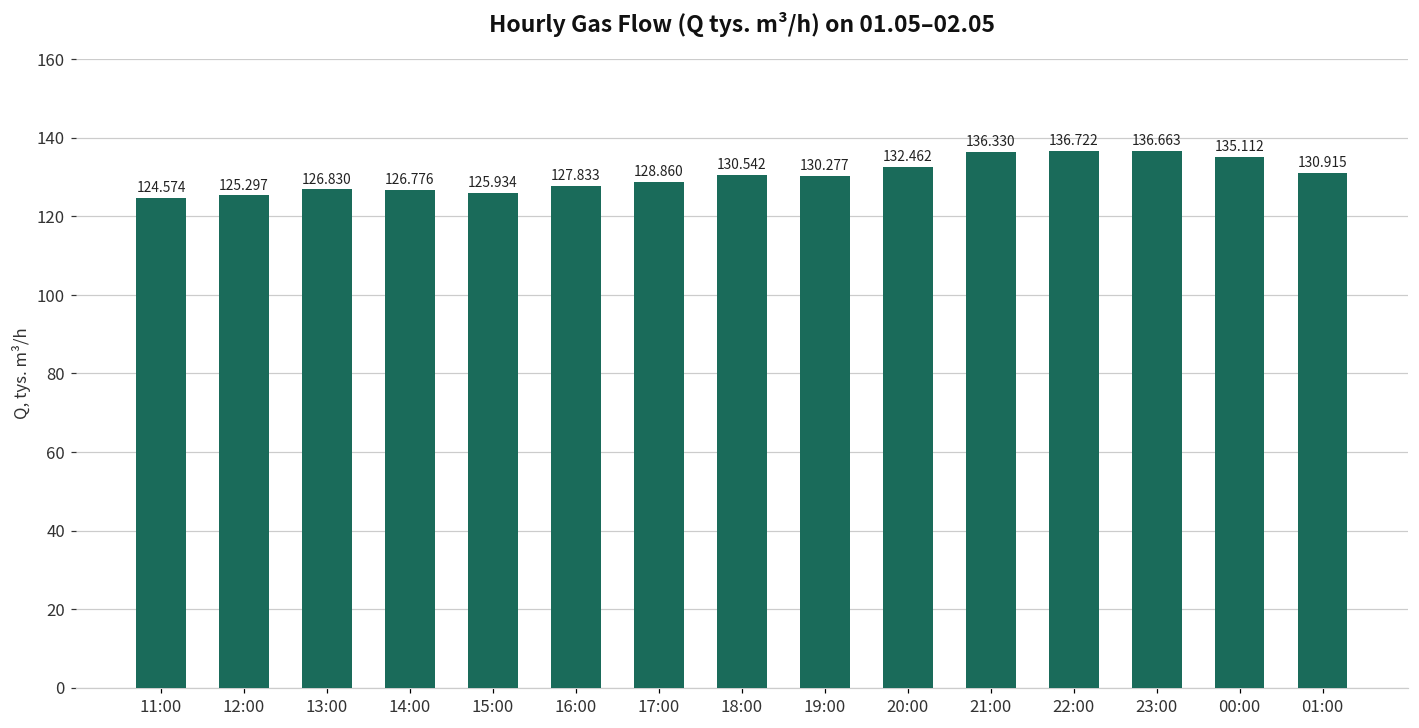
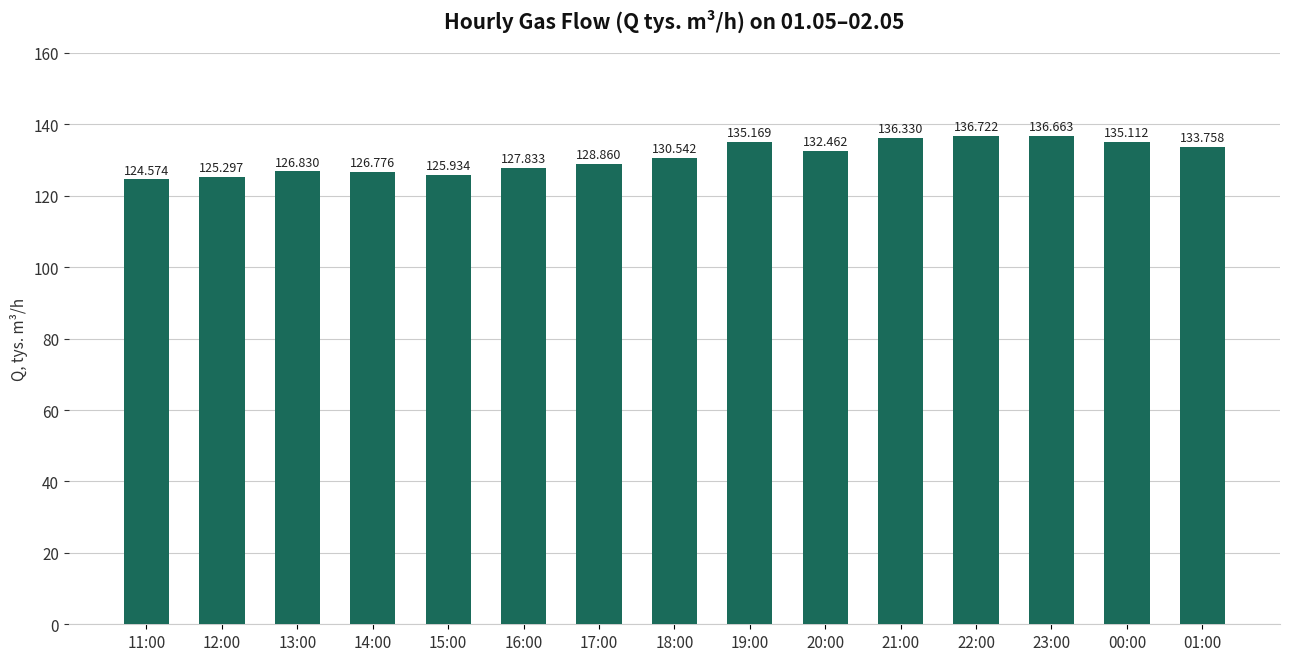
19:00: 130.277 -> 135.169
01:00: 130.915 -> 133.758
